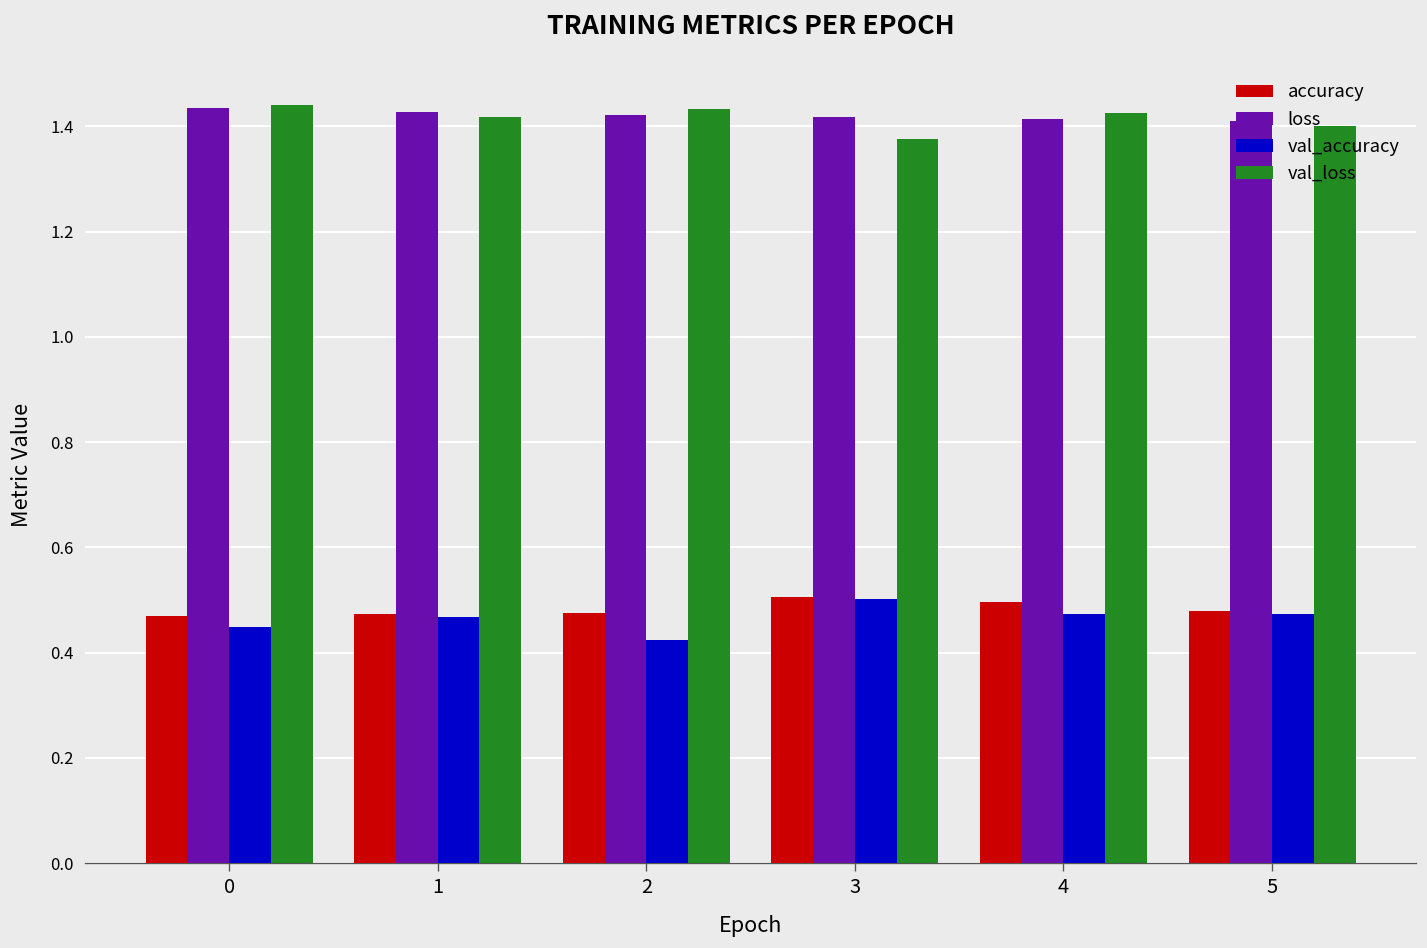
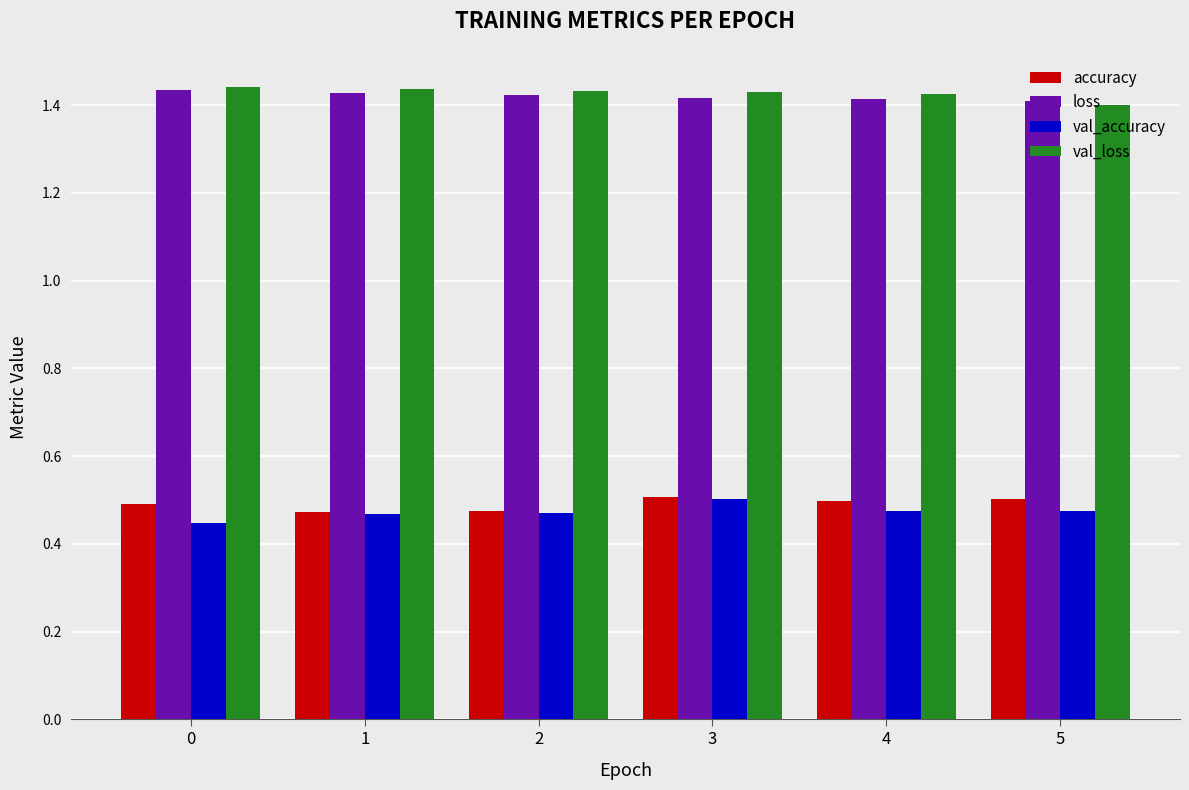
accuracy, 0: 0.47 -> 0.49
val_loss, 1: 1.42 -> 1.44
val_accuracy, 2: 0.42 -> 0.47
val_loss, 3: 1.38 -> 1.43
accuracy, 5: 0.48 -> 0.50
